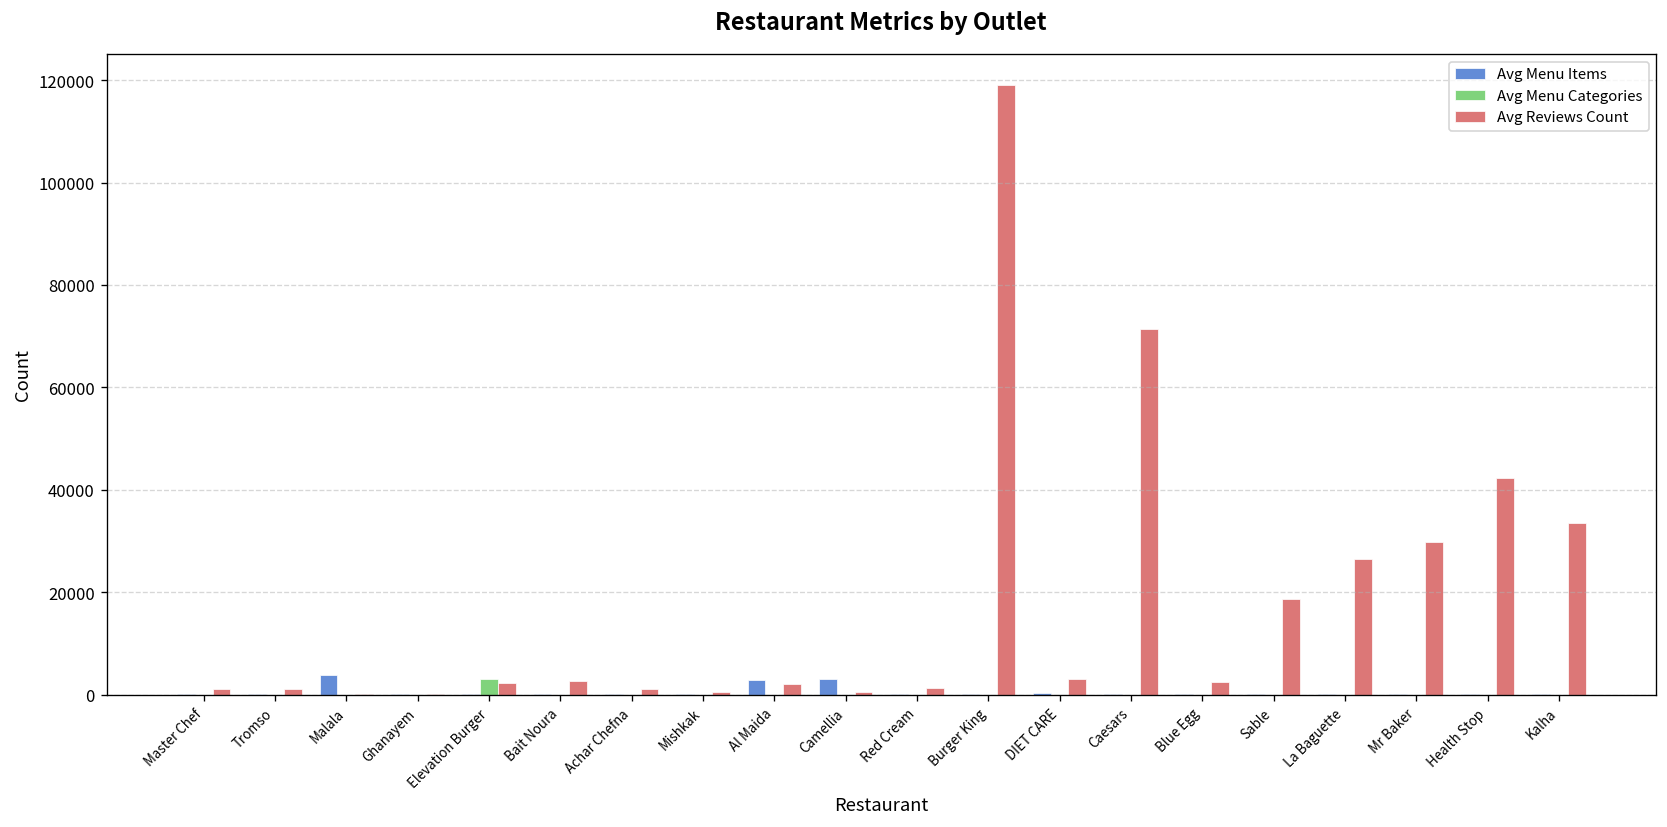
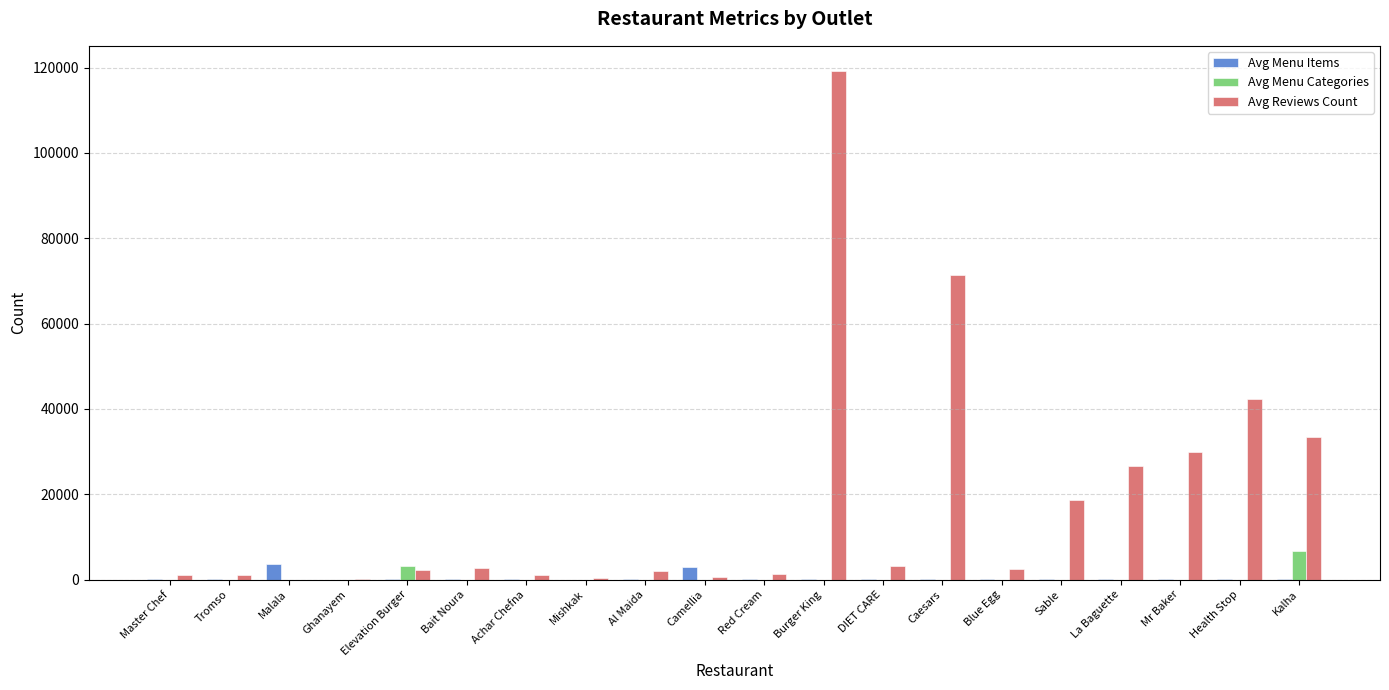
Avg Menu Items, Al Maida: 3000 -> 0
Avg Menu Categories, Kalha: 0 -> 7000
